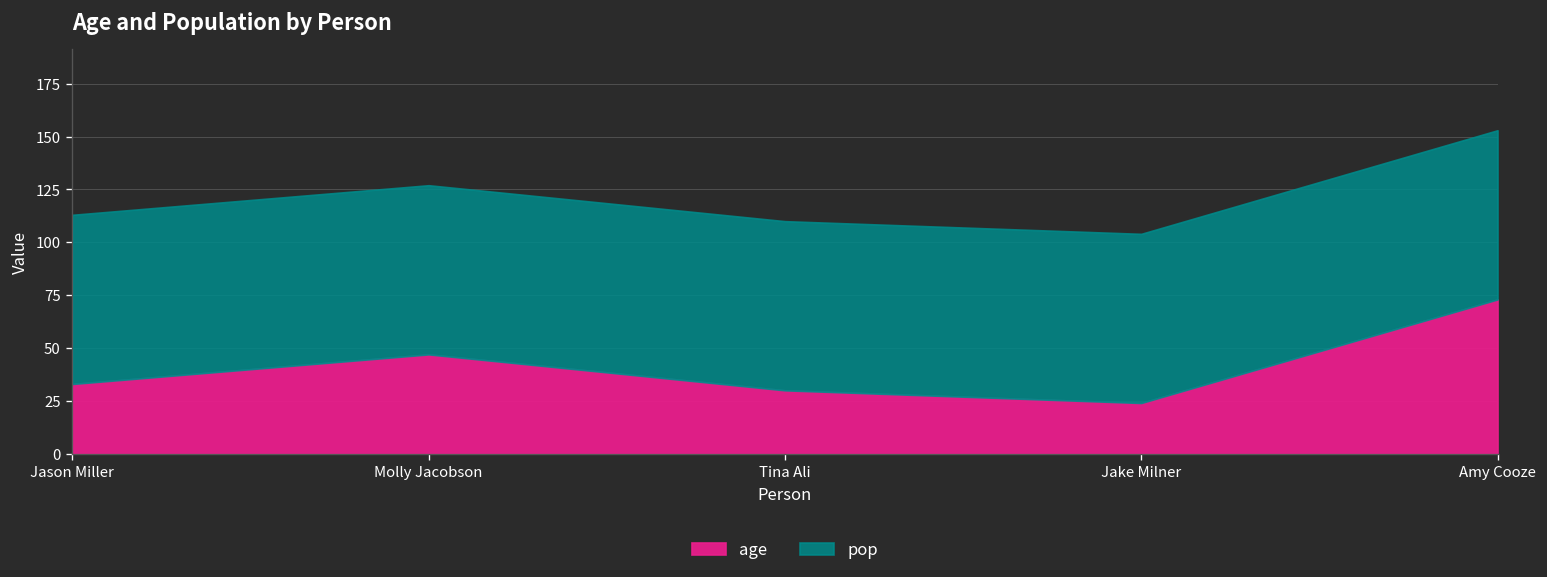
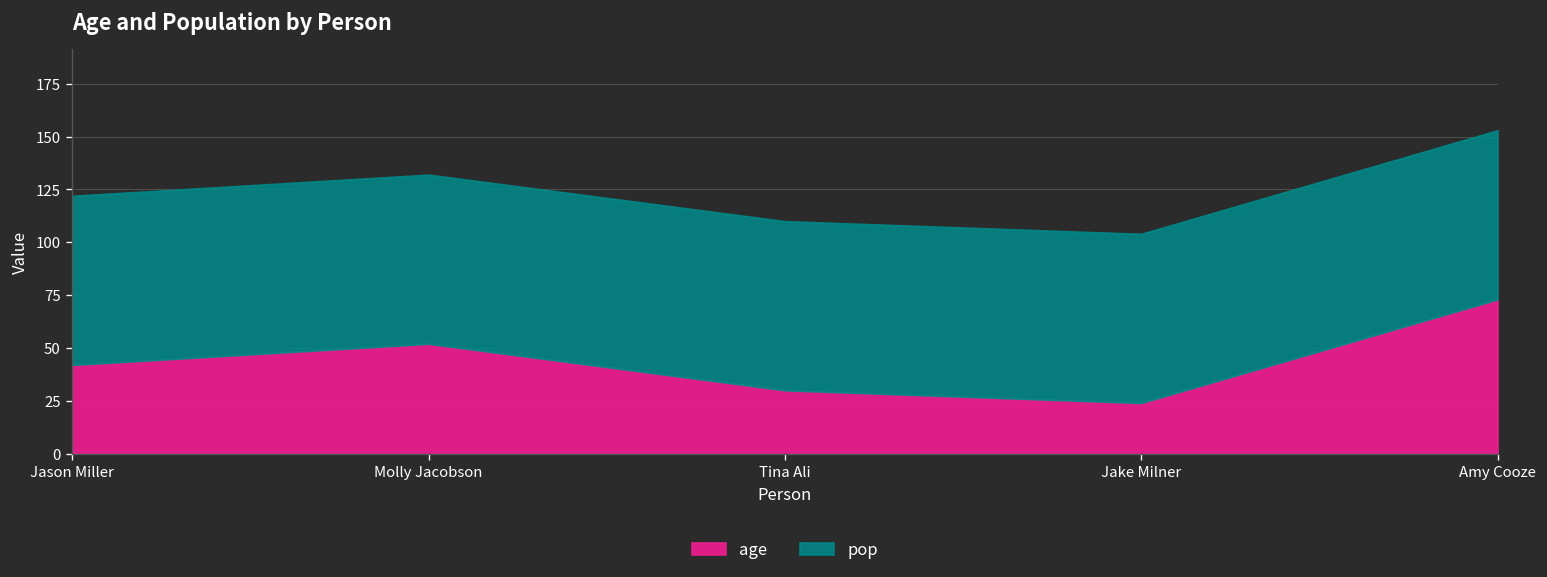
age, Jason Miller: 33 -> 42
age, Molly Jacobson: 47 -> 52
